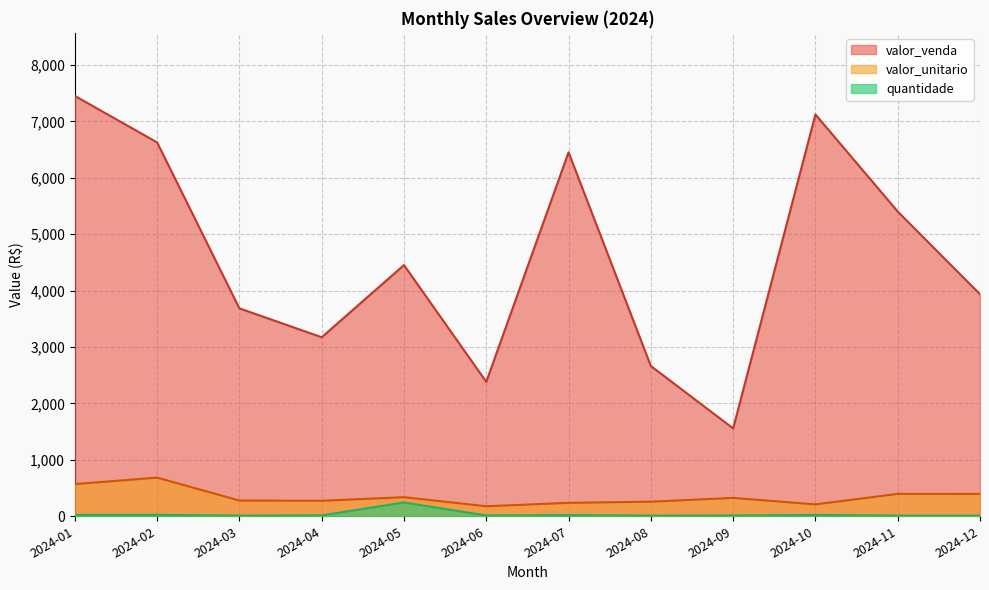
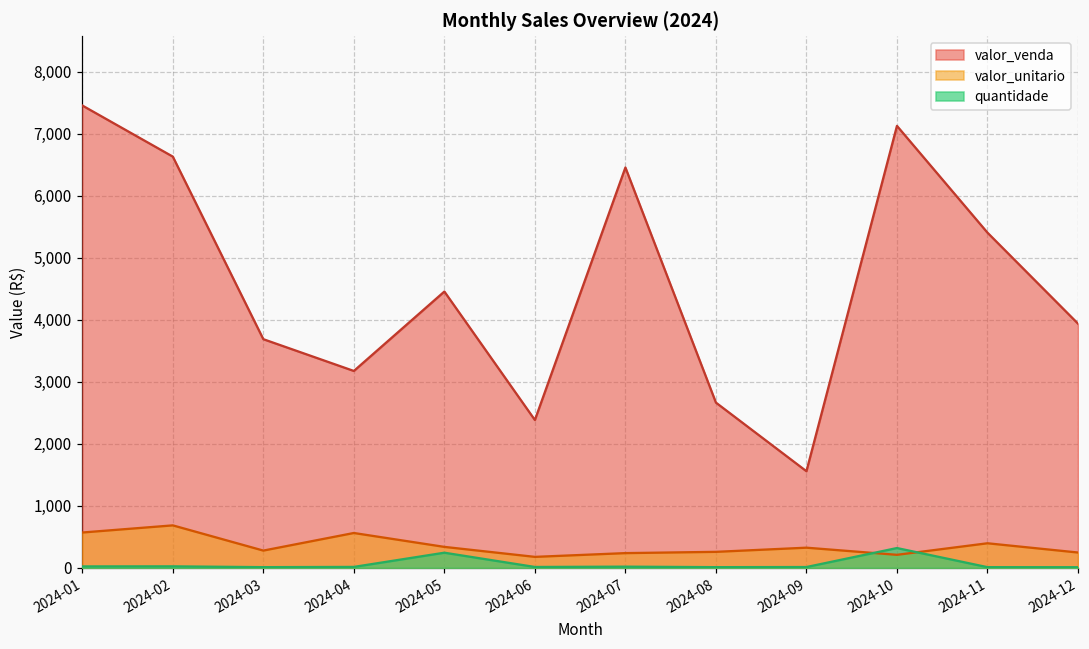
valor_unitario, 2024-04: 300 -> 600
quantidade, 2024-10: 0 -> 300
valor_unitario, 2024-12: 400 -> 200
